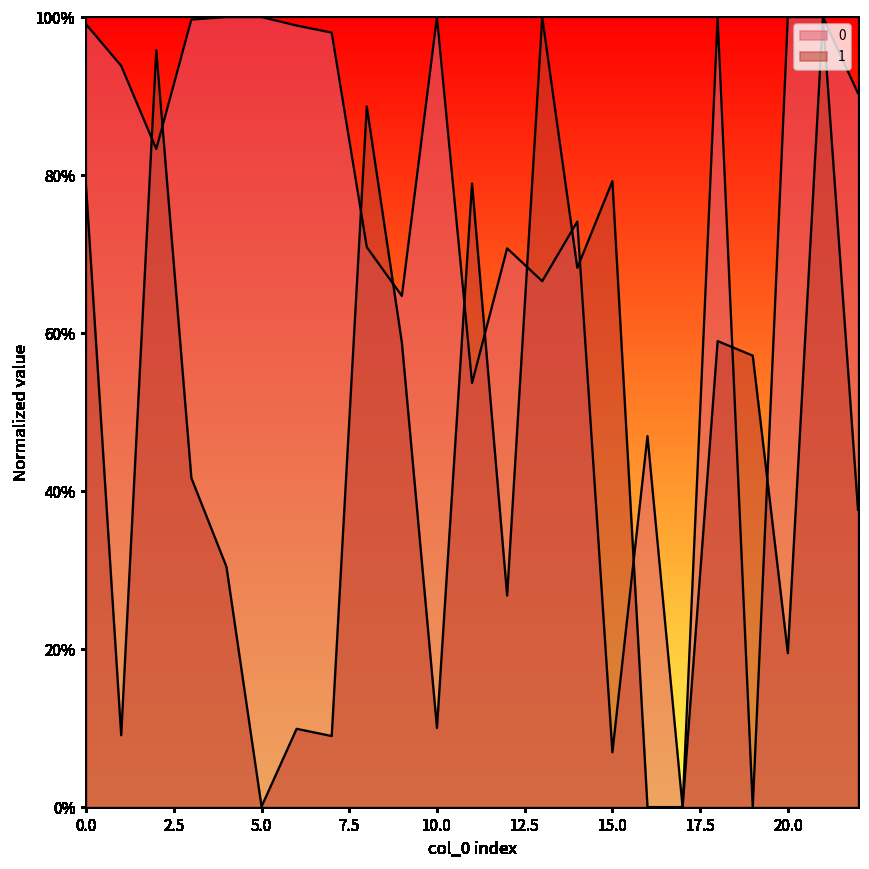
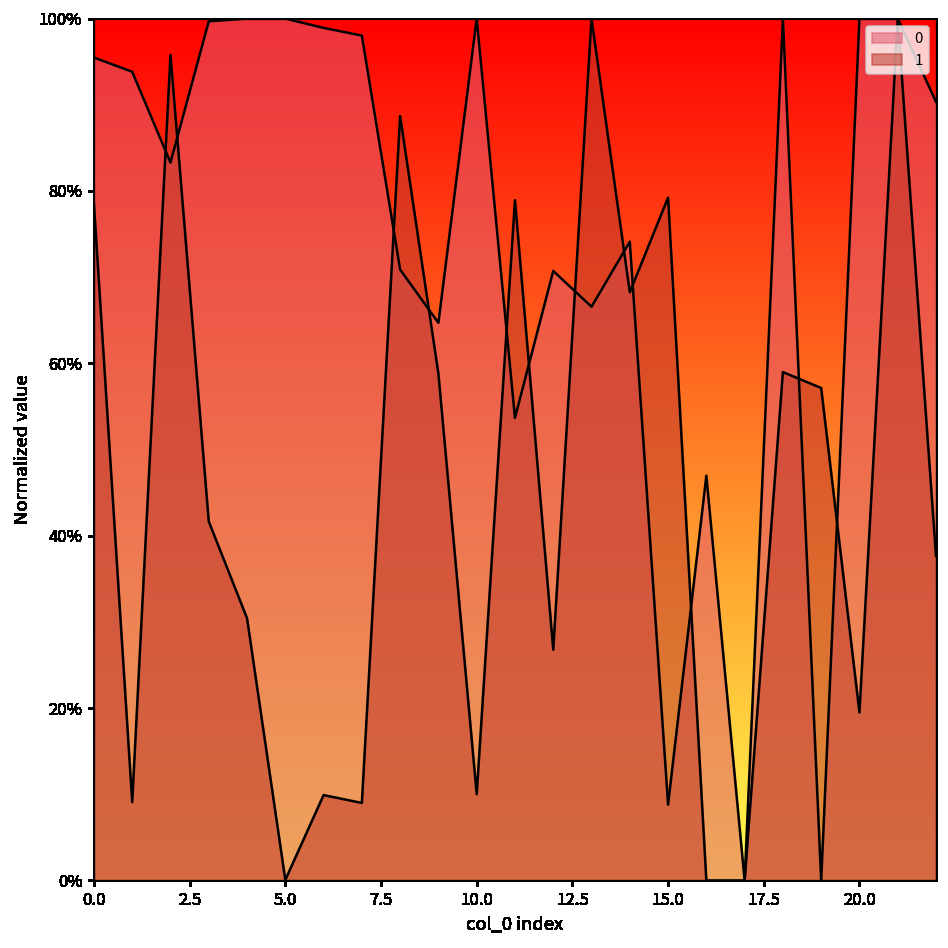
0, 0.0: 99% -> 95%
0, 15.0: 7% -> 9%
